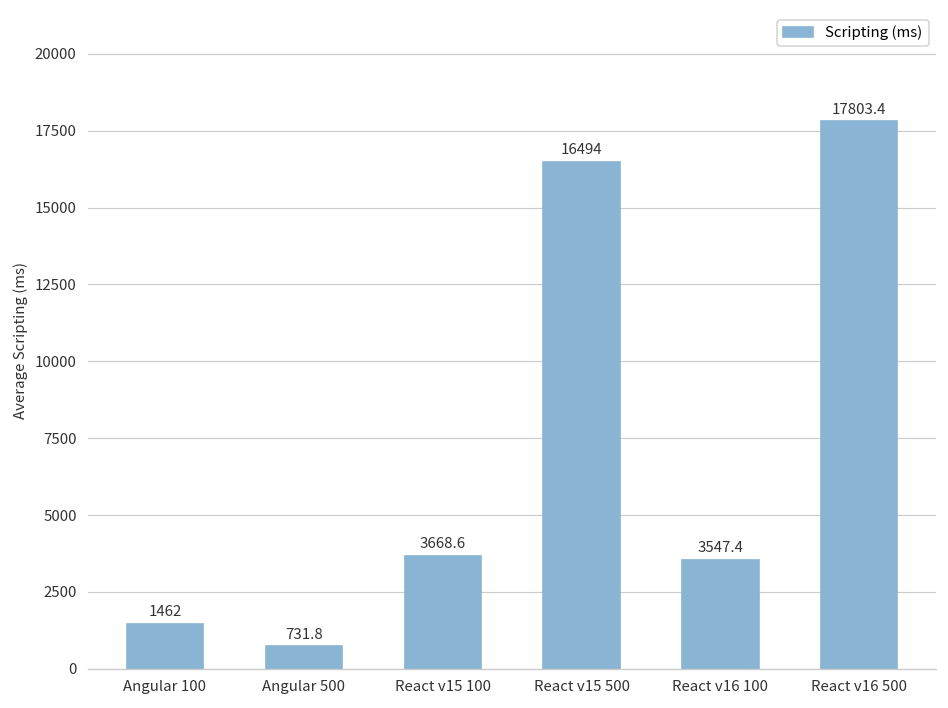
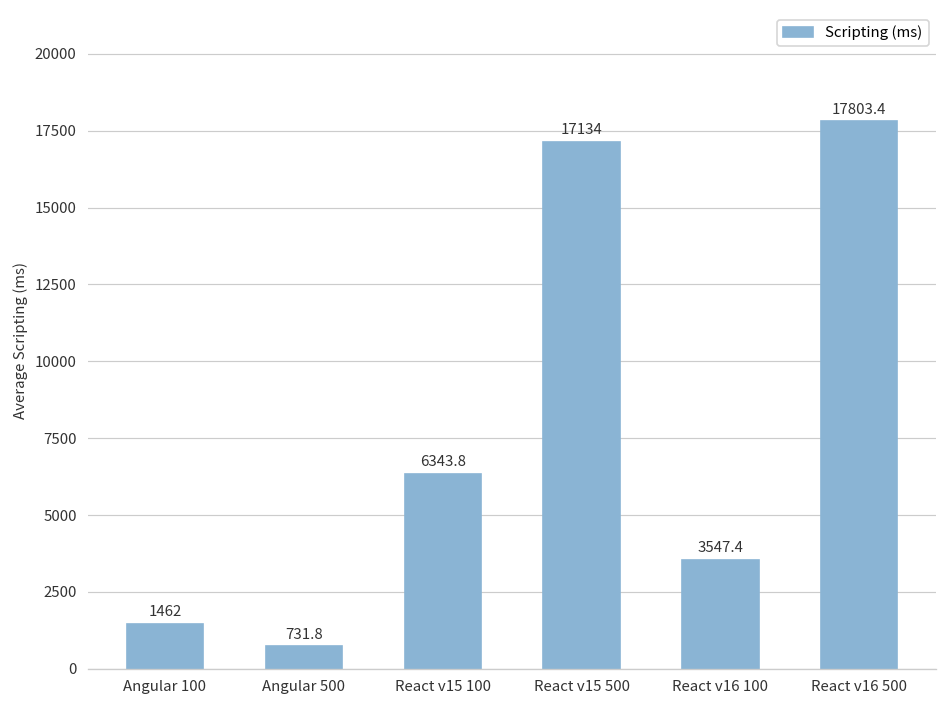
React v15 100: 3668.6 -> 6343.8
React v15 500: 16494 -> 17134
